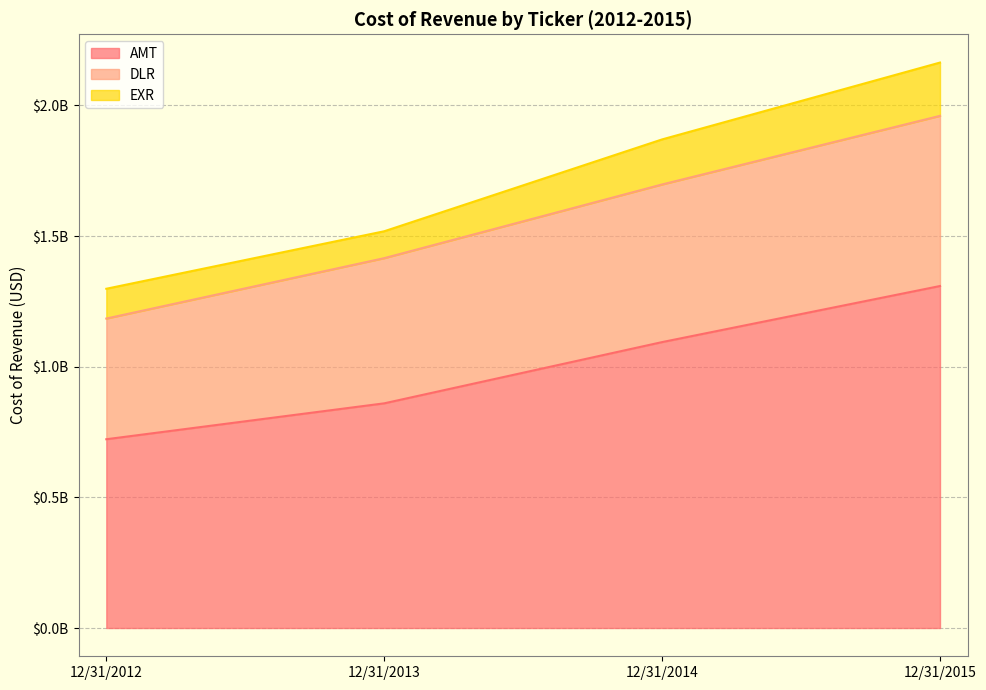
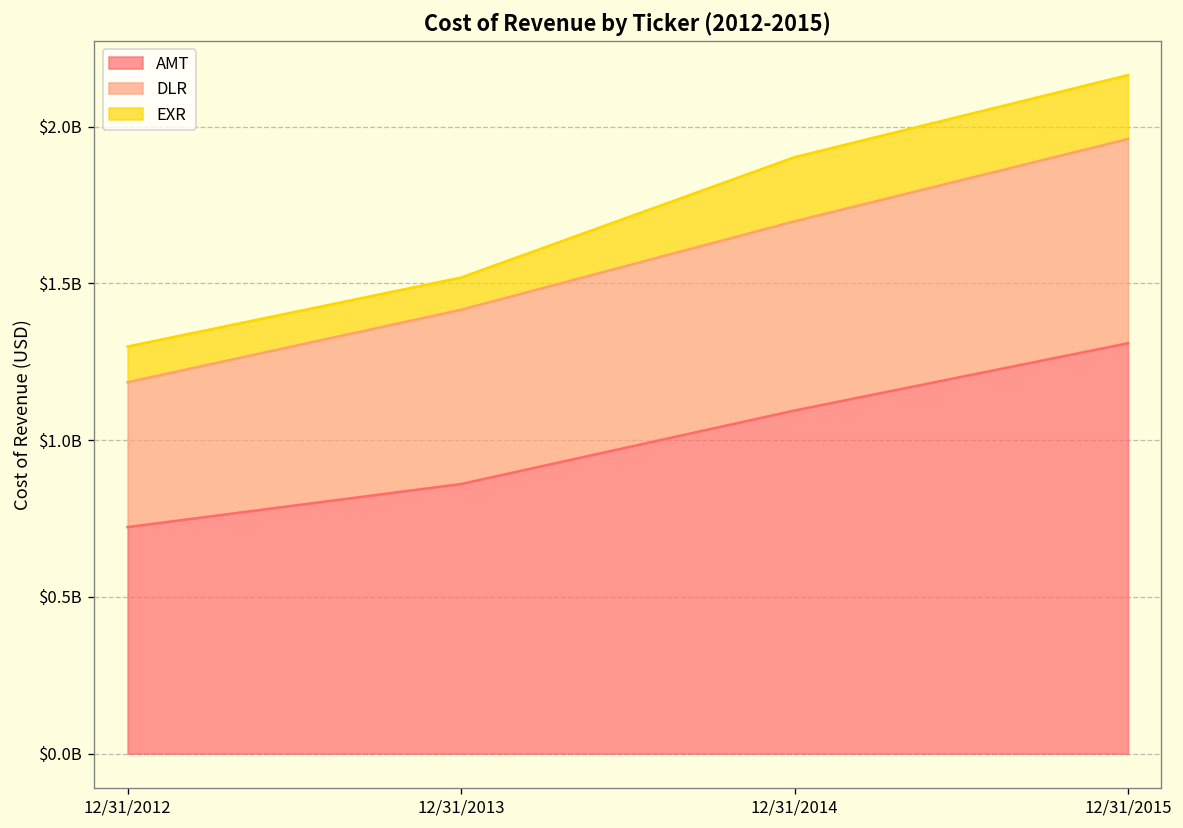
EXR, 12/31/2014: $170000000 -> $200000000
